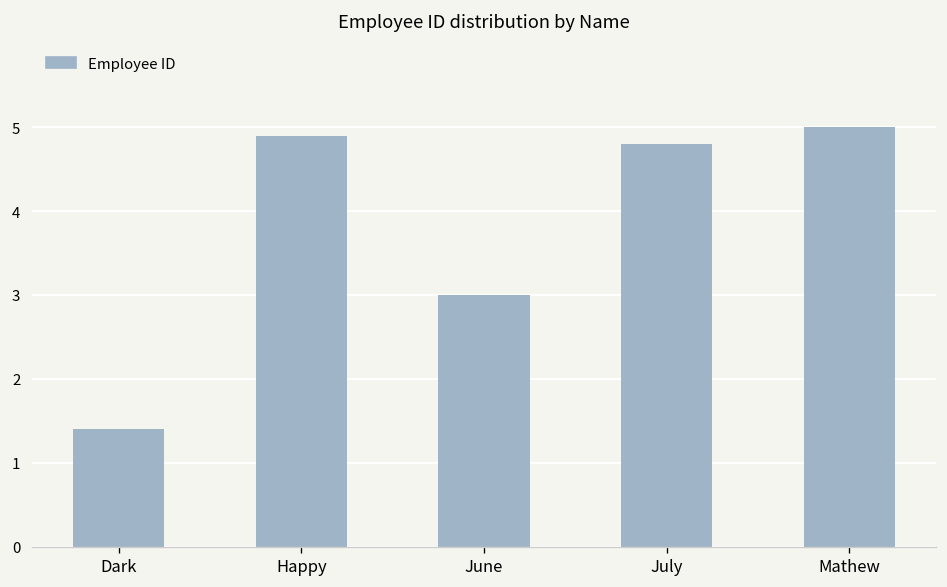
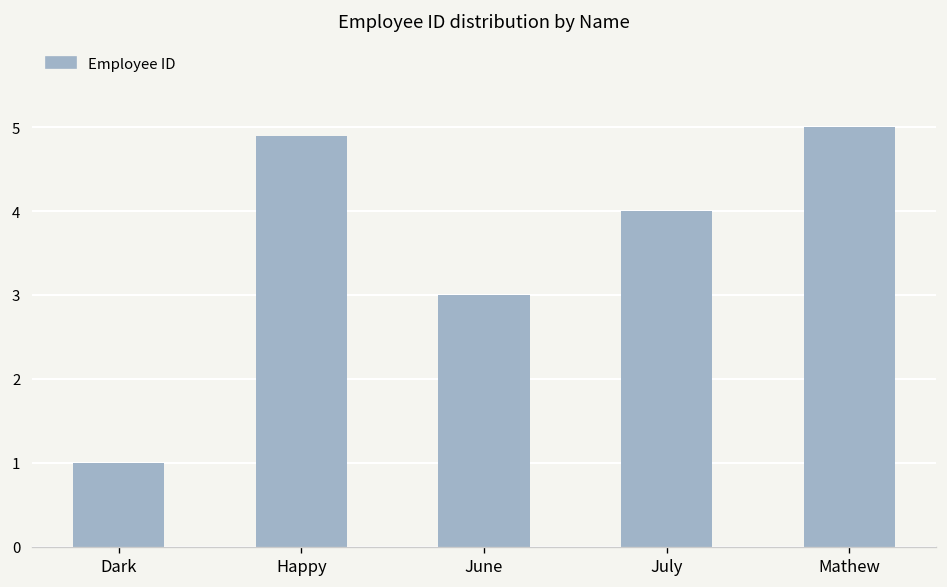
Dark: 1.4 -> 1.0
July: 4.8 -> 4.0
